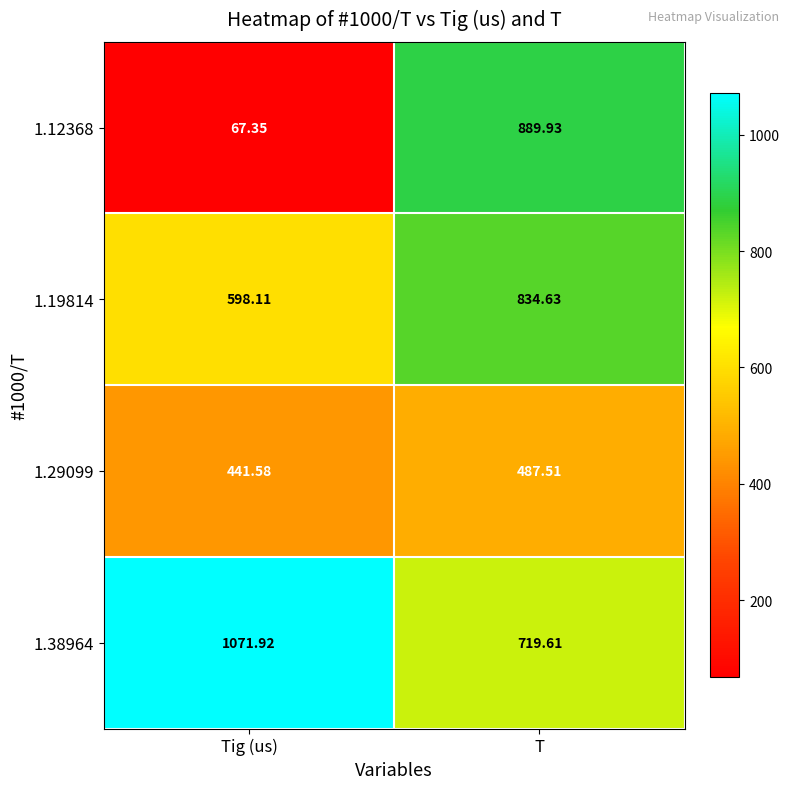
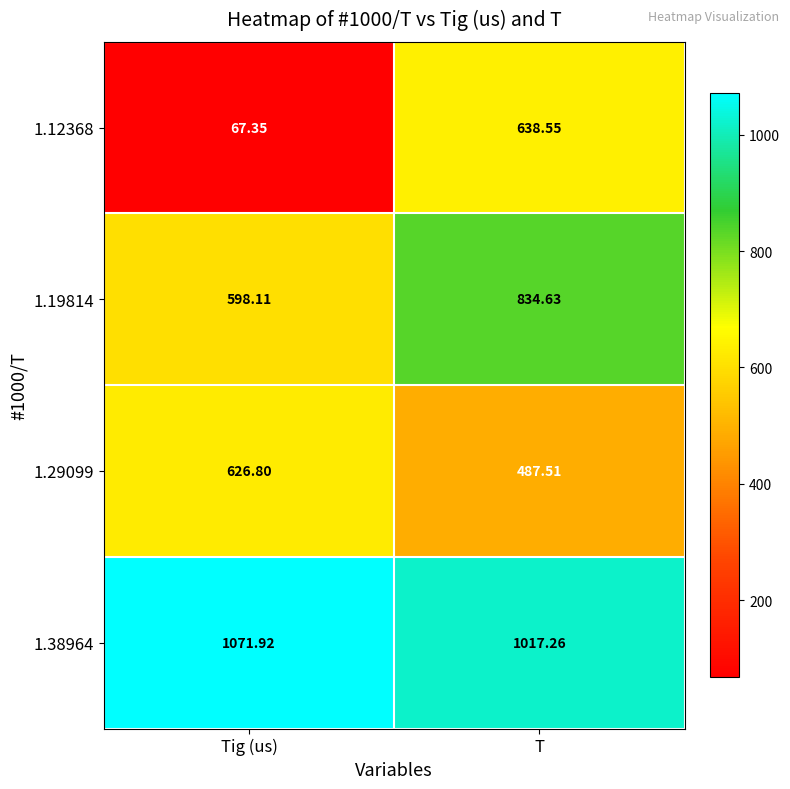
1.12368, T: 889.93 -> 638.55
1.29099, Tig (us): 441.58 -> 626.80
1.38964, T: 719.61 -> 1017.26
